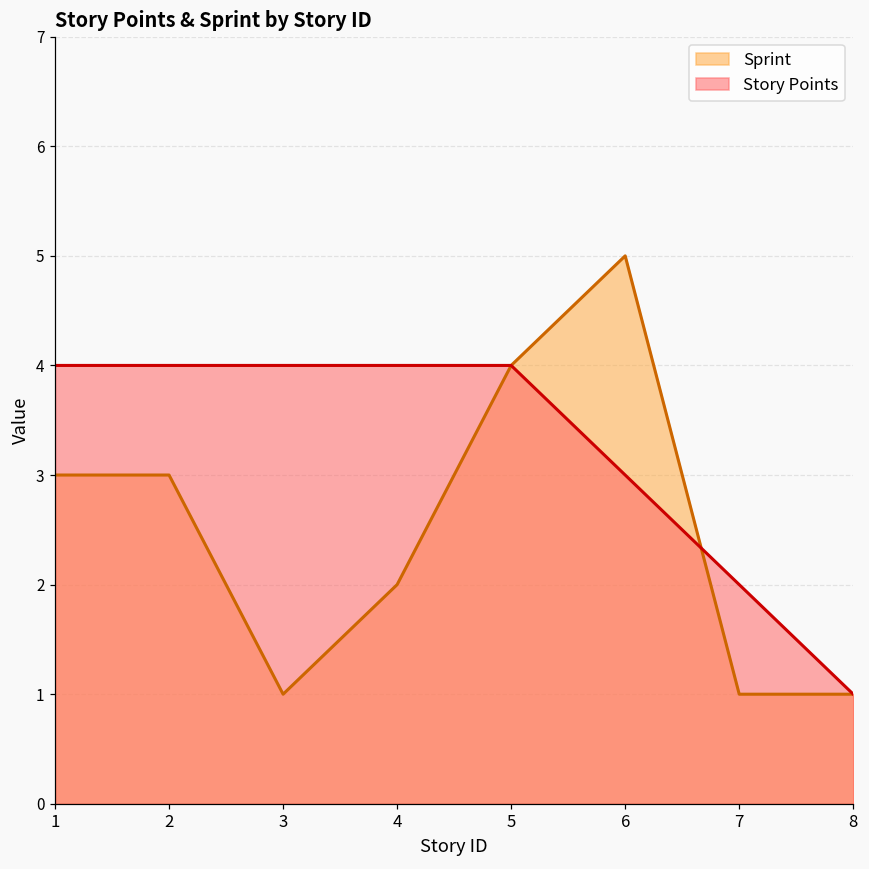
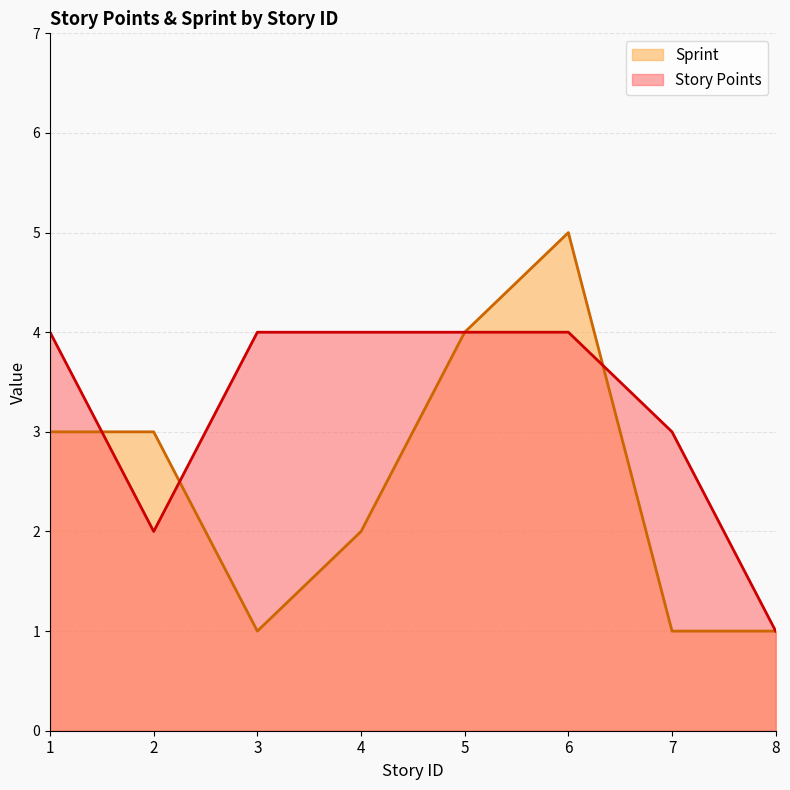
Story Points, 2: 4 -> 2
Story Points, 6: 3 -> 4
Story Points, 7: 2 -> 3
